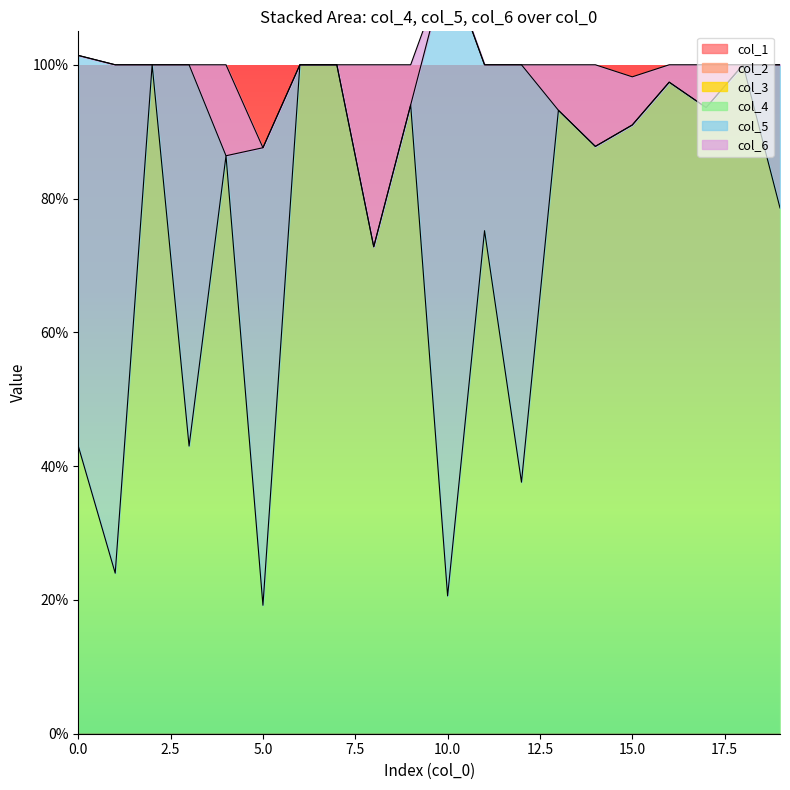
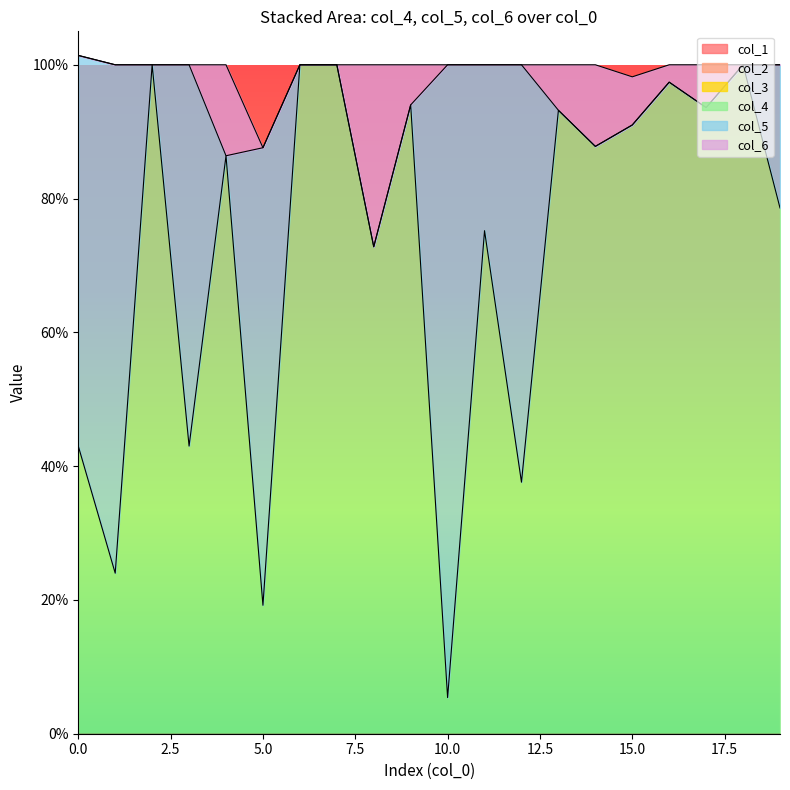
col_4, 10.0: 21% -> 5%
